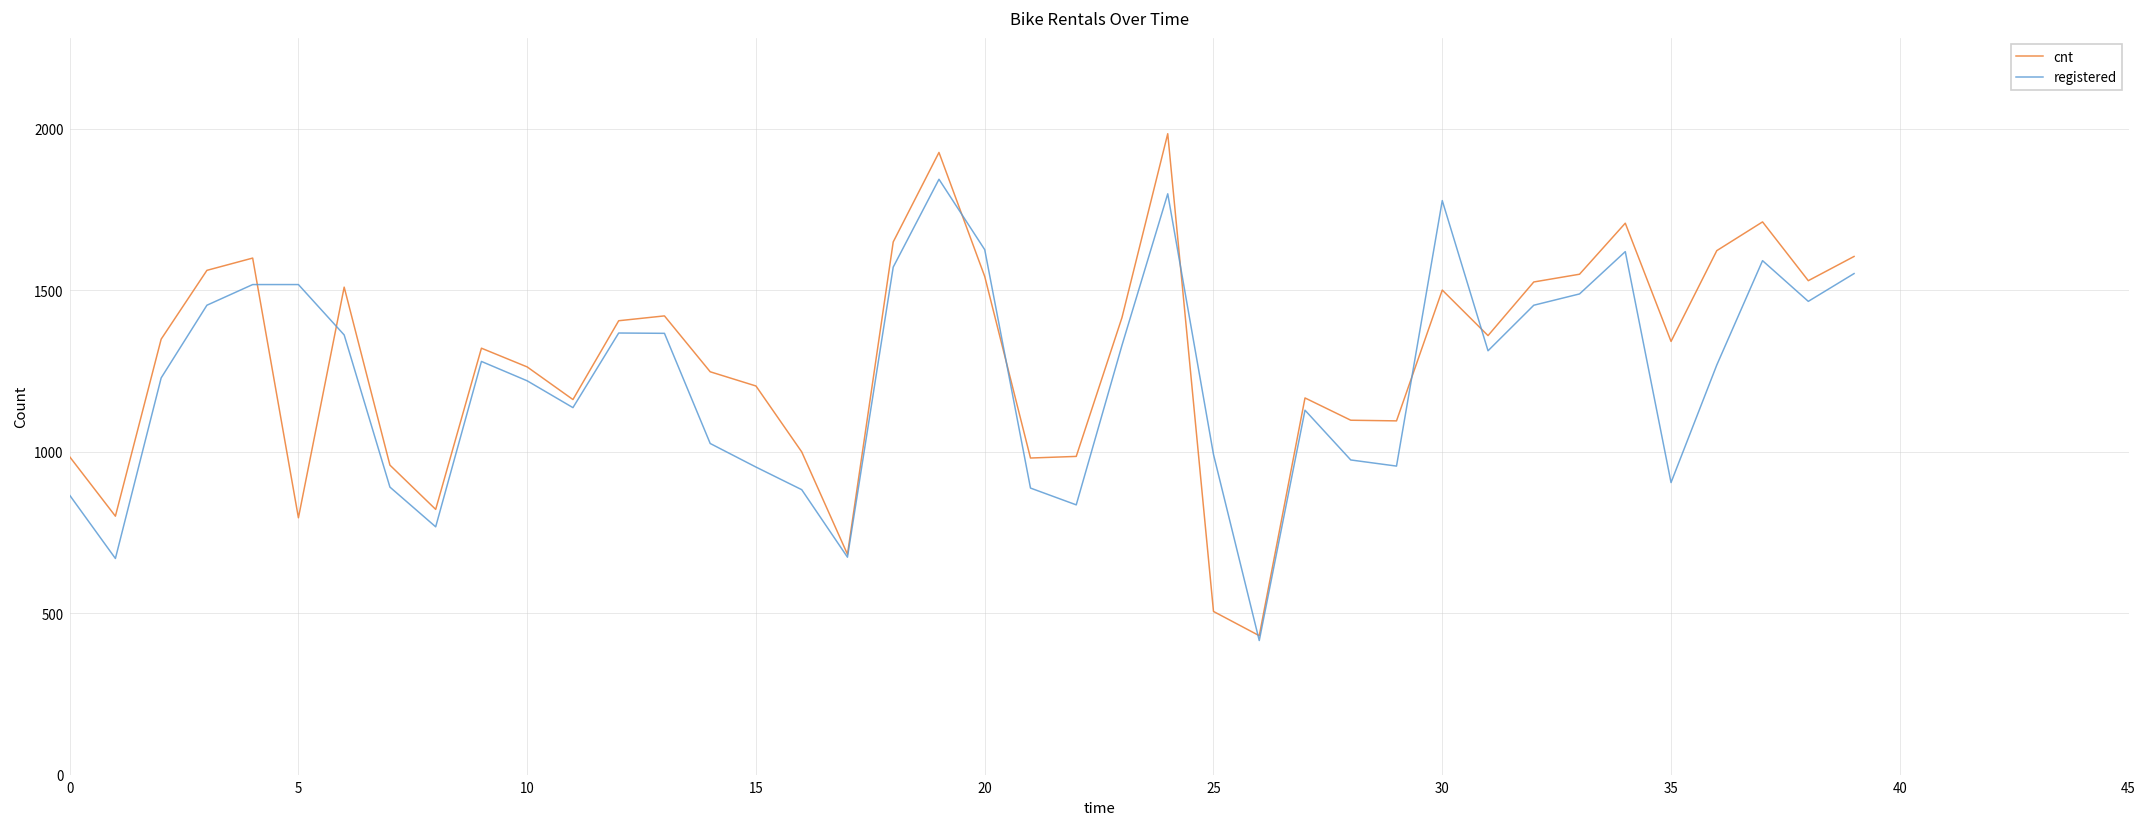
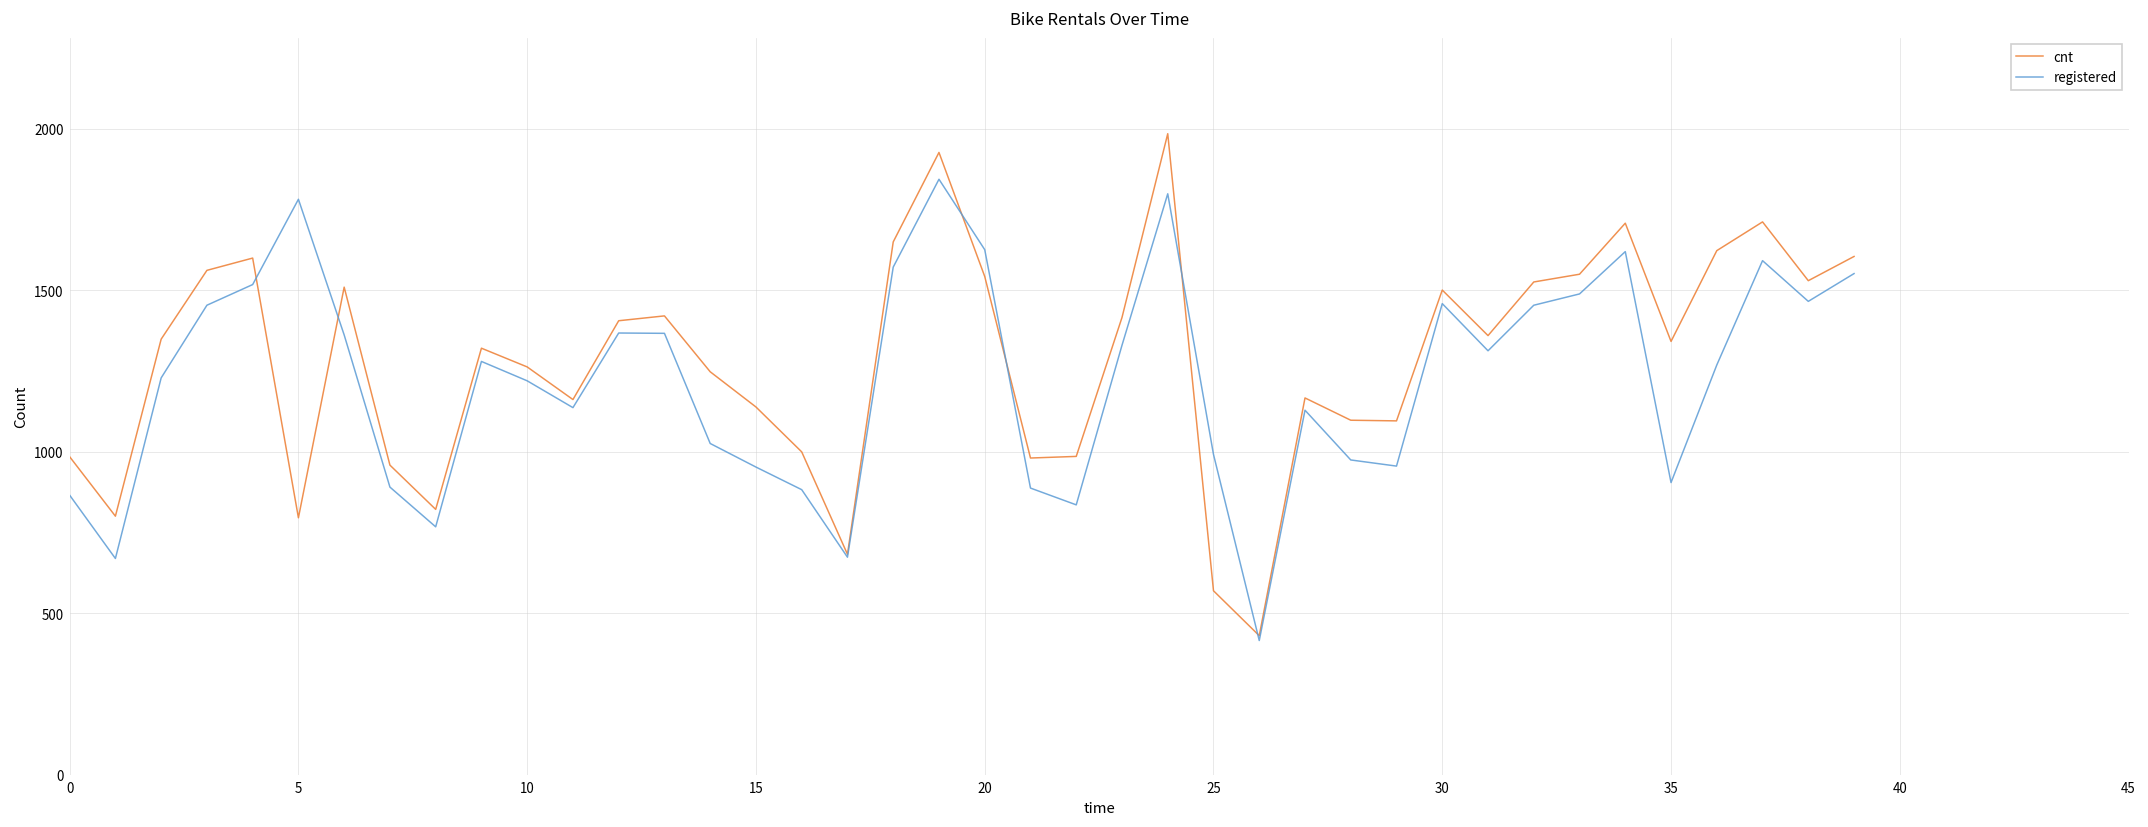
registered, 5: 1520 -> 1780
cnt, 15: 1200 -> 1140
cnt, 25: 510 -> 570
registered, 30: 1780 -> 1460
